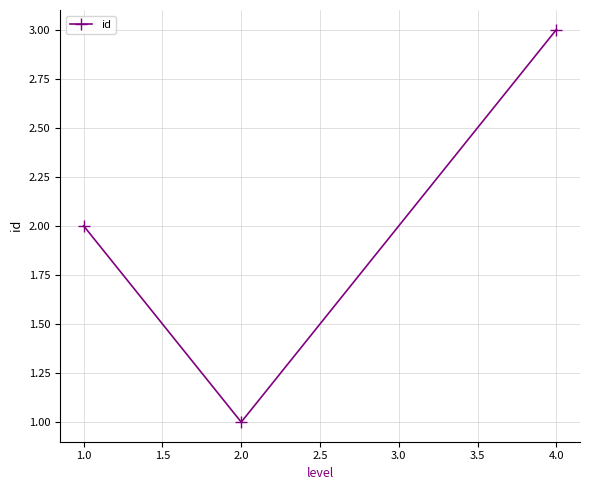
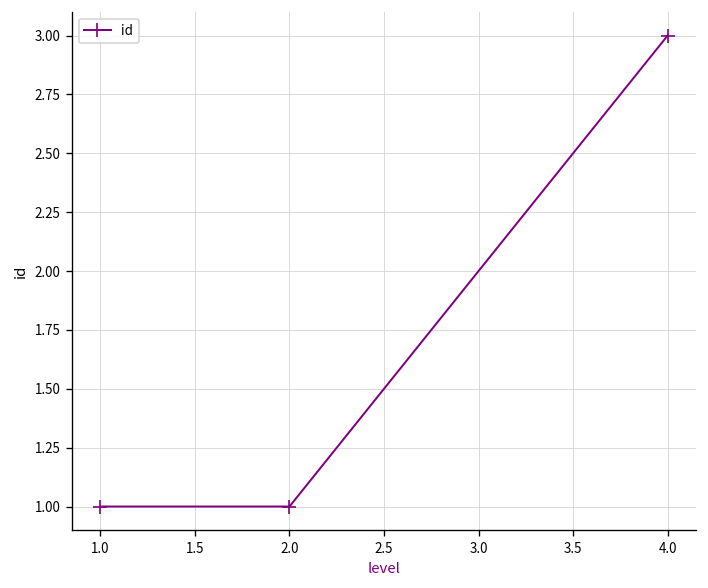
1.0: 2 -> 1
